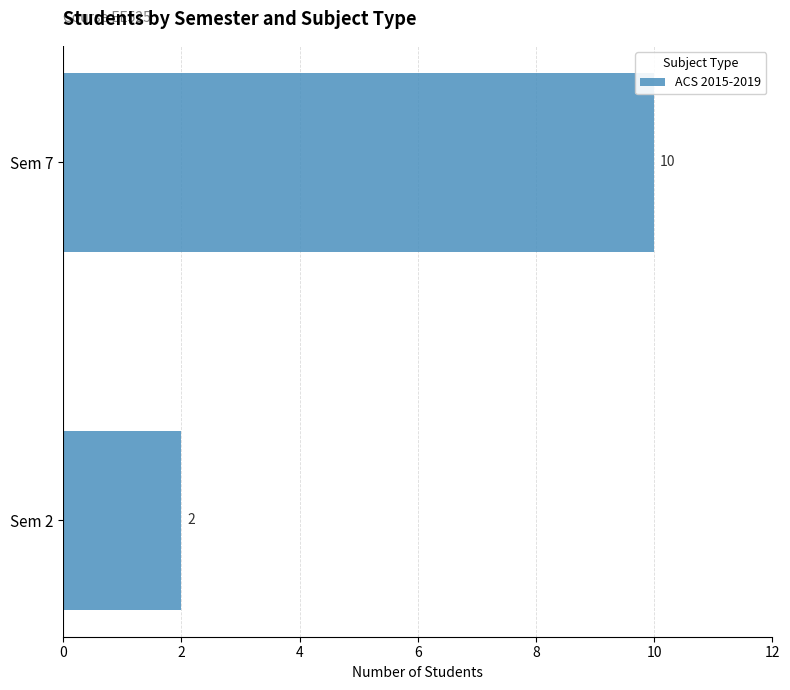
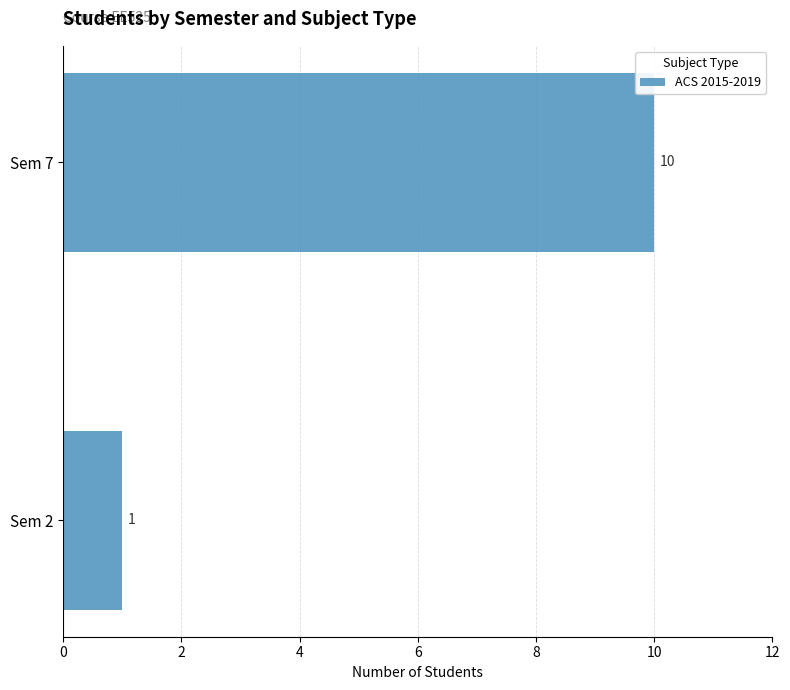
Sem 2: 2 -> 1
